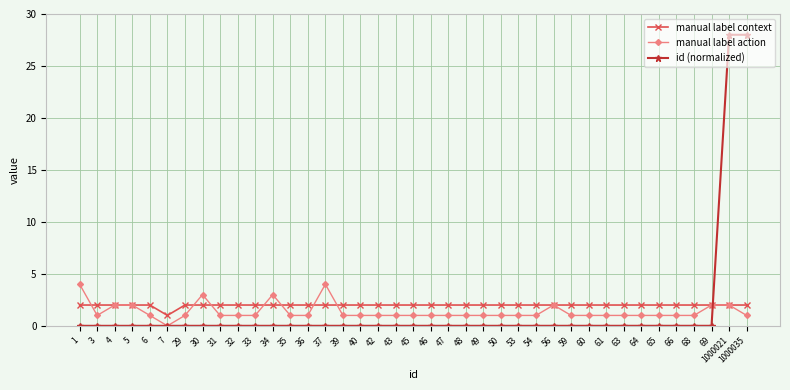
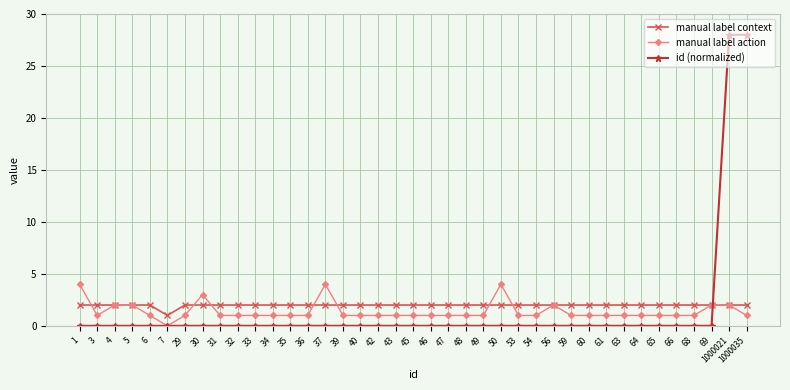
manual label action, 34: 3 -> 1
manual label action, 50: 1 -> 4
